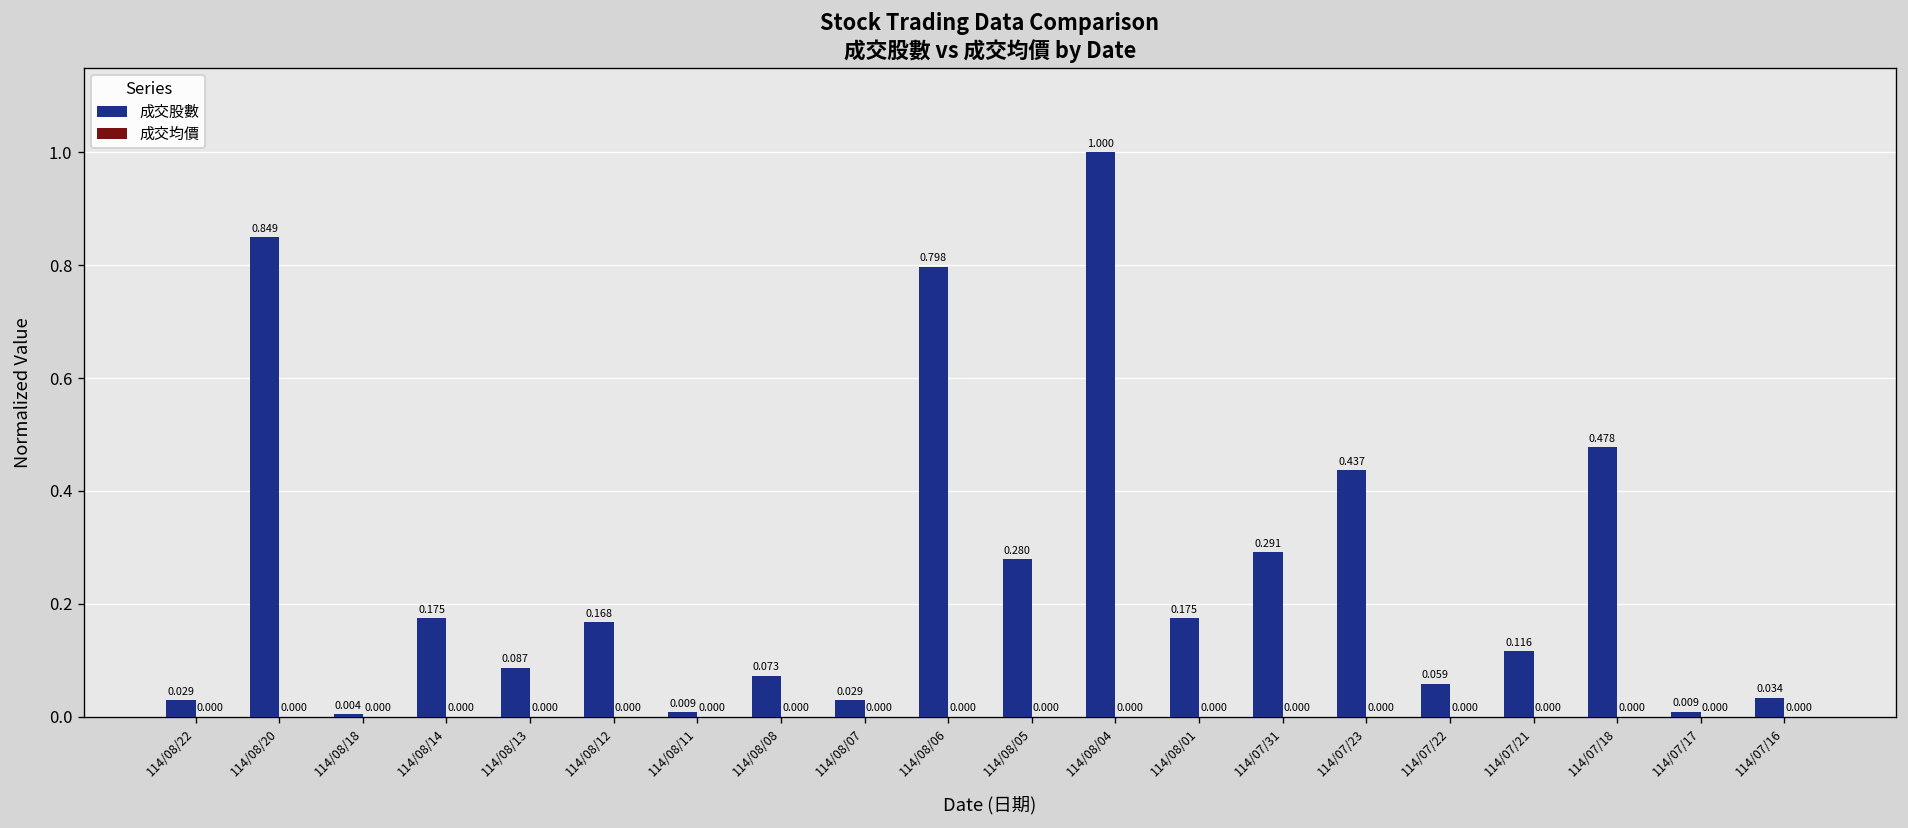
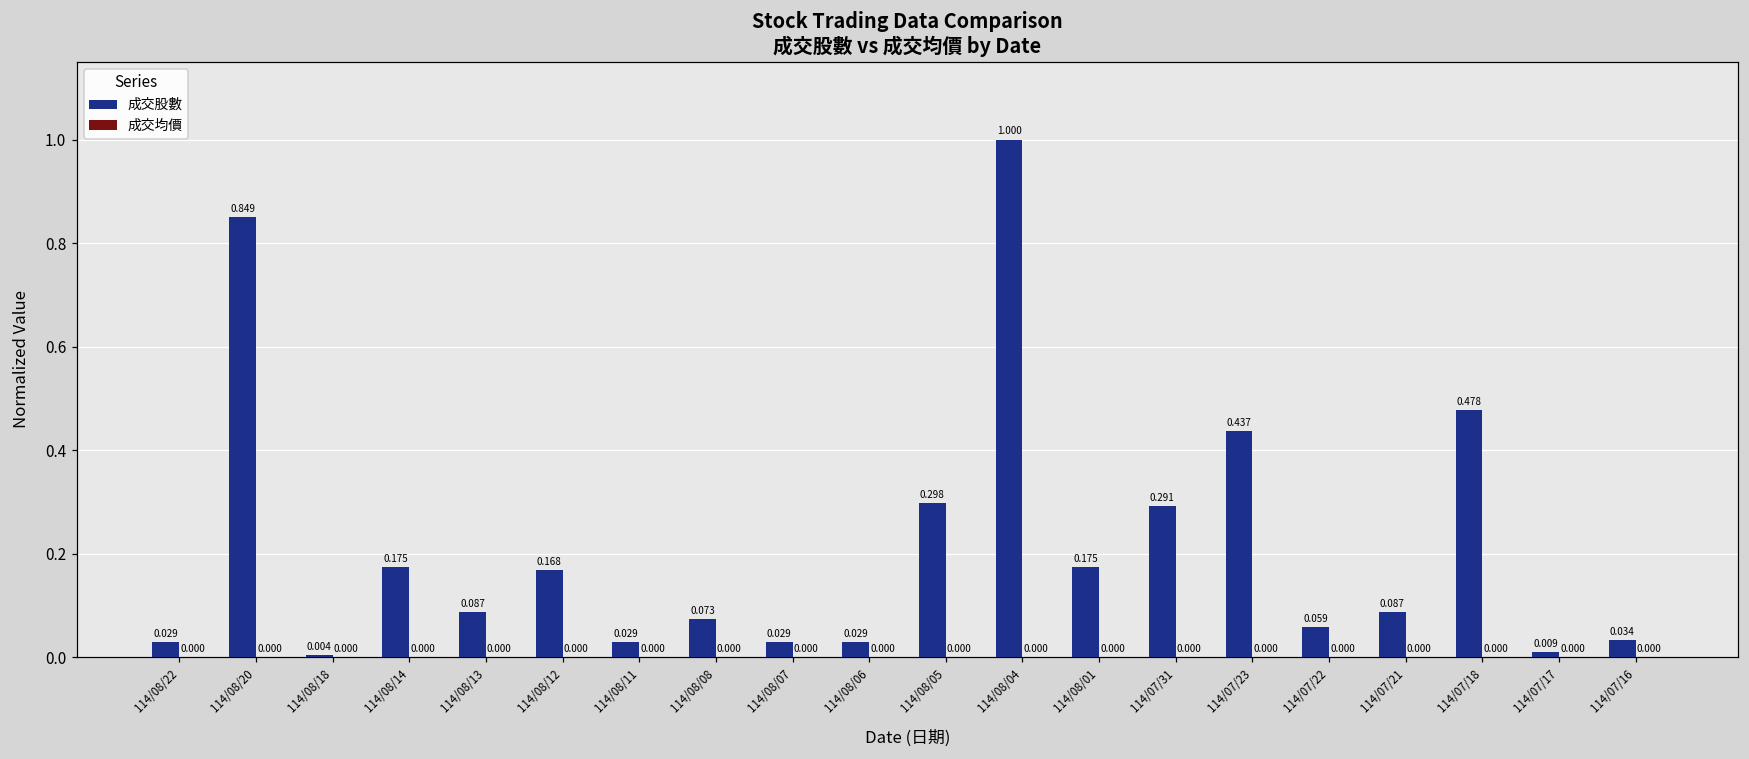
成交股數, 114/08/11: 0.009 -> 0.029
成交股數, 114/08/06: 0.798 -> 0.029
成交股數, 114/08/05: 0.280 -> 0.298
成交股數, 114/07/21: 0.116 -> 0.087
